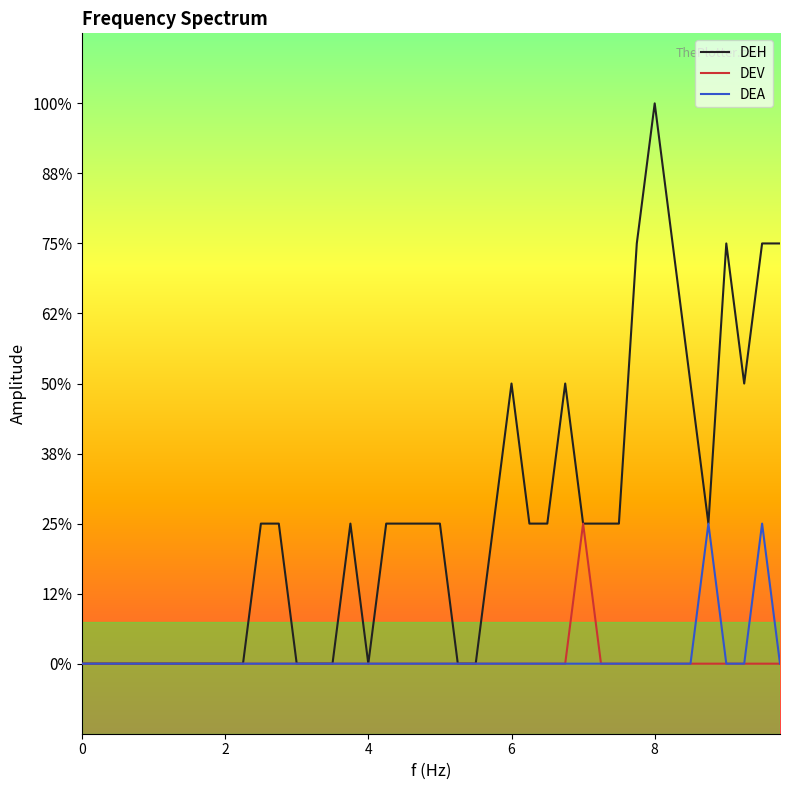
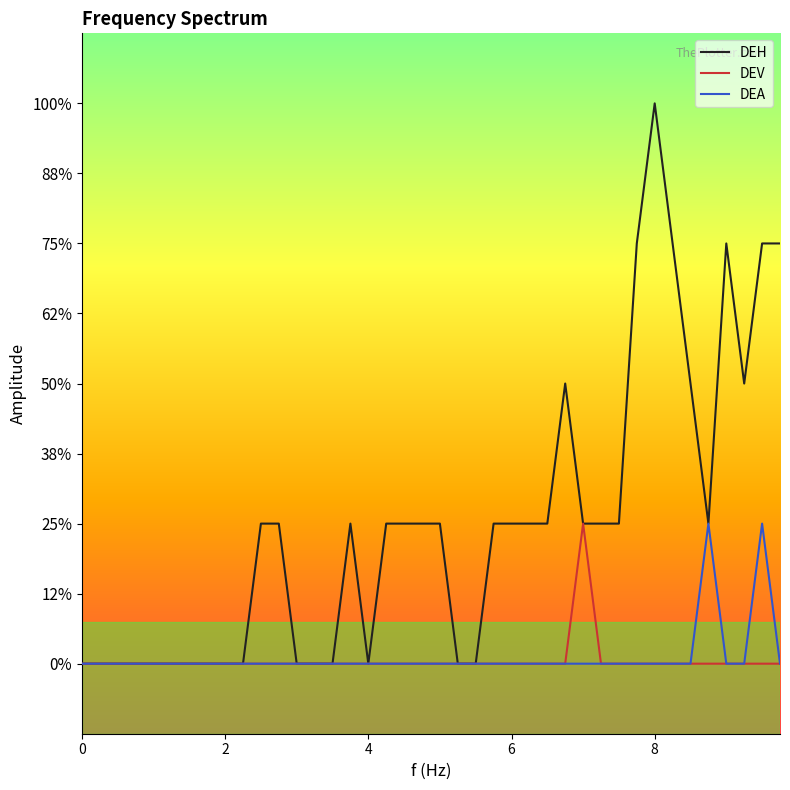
DEH, 6: 50% -> 25%
